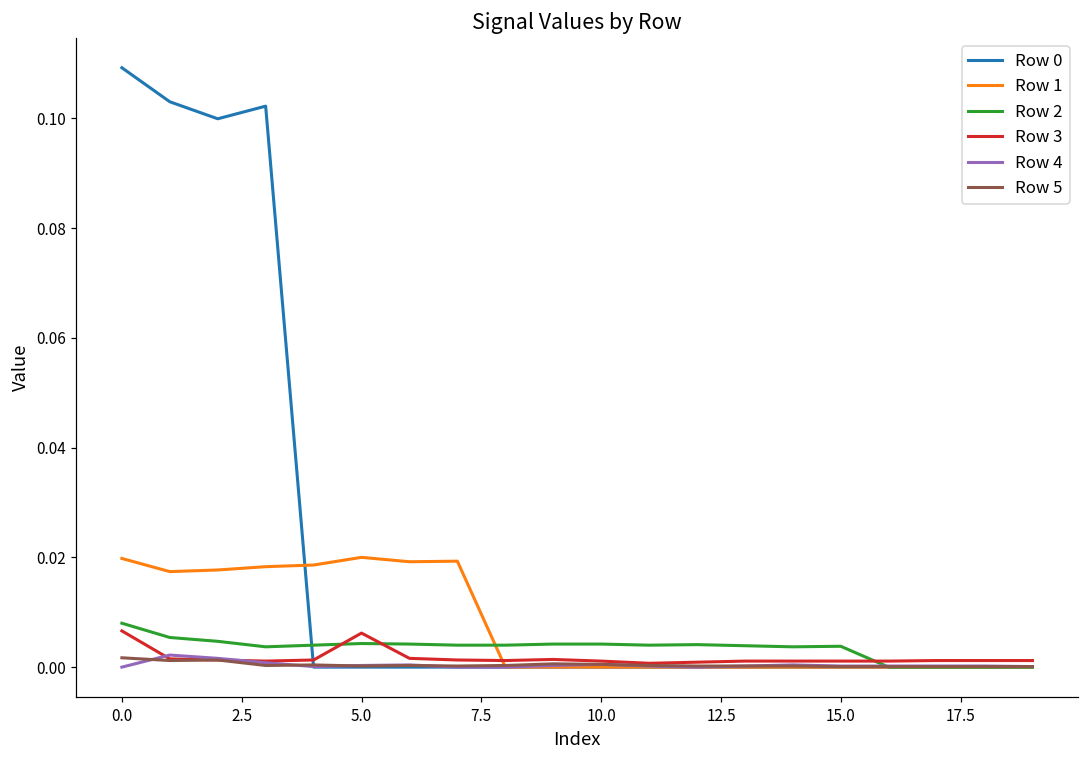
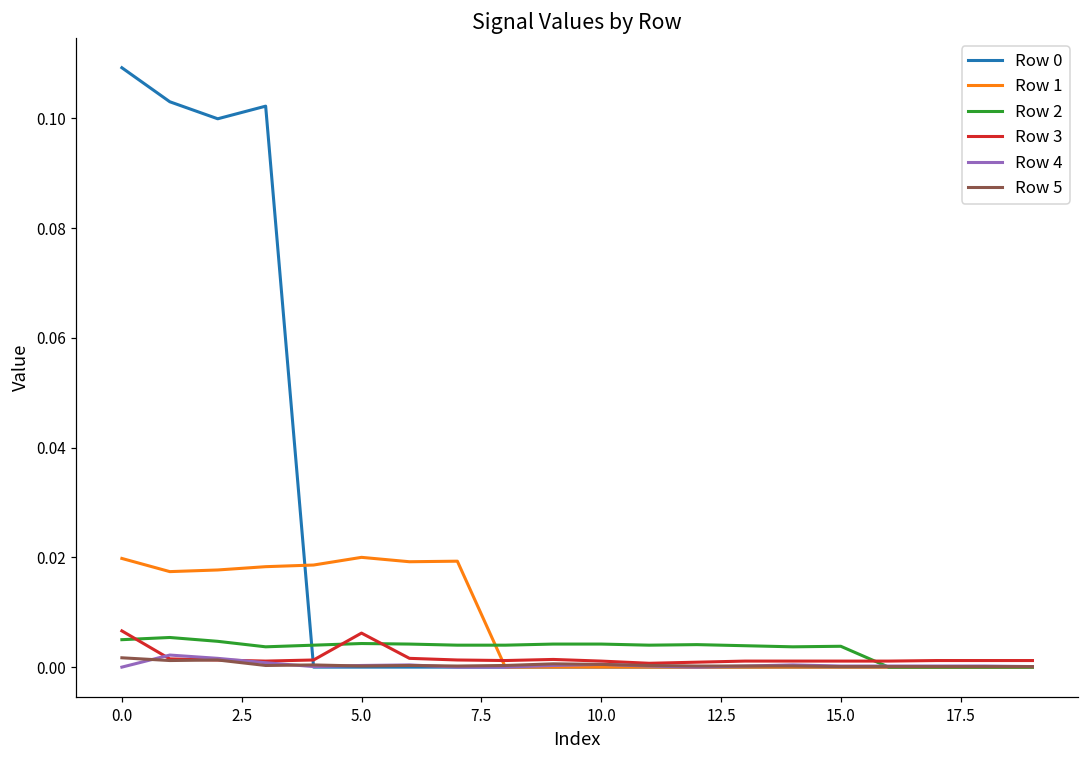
Row 2, 0.0: 0.008 -> 0.005
